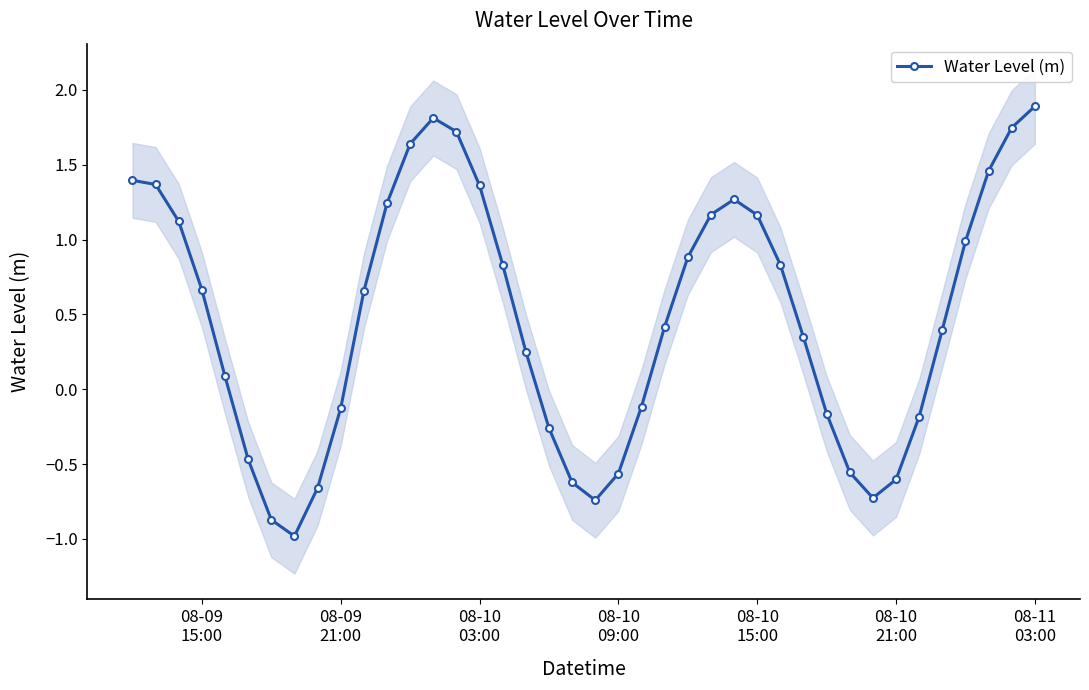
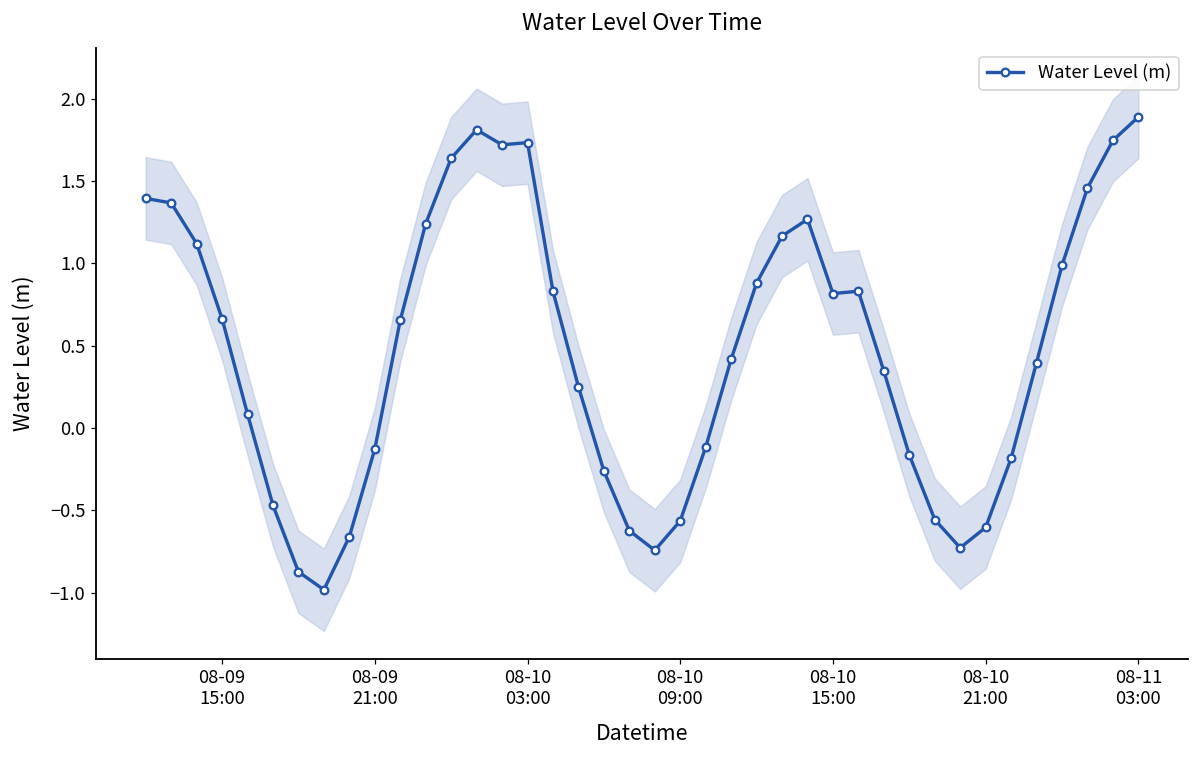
Water Level (m), 08-10 03:00: 1.36 -> 1.73
Water Level (m), 08-10 15:00: 1.16 -> 0.82
